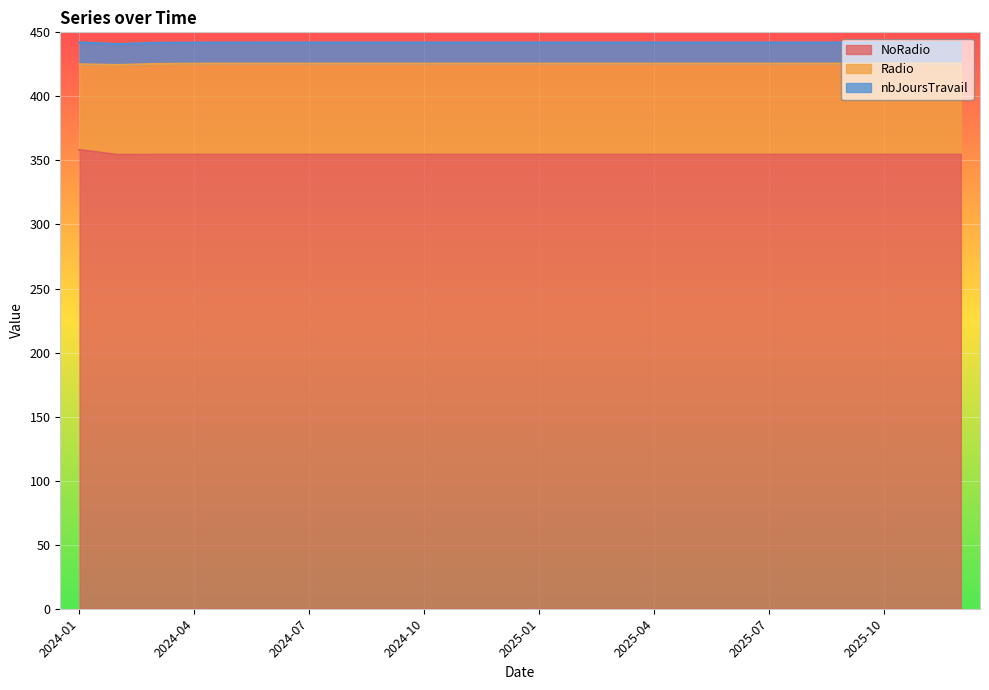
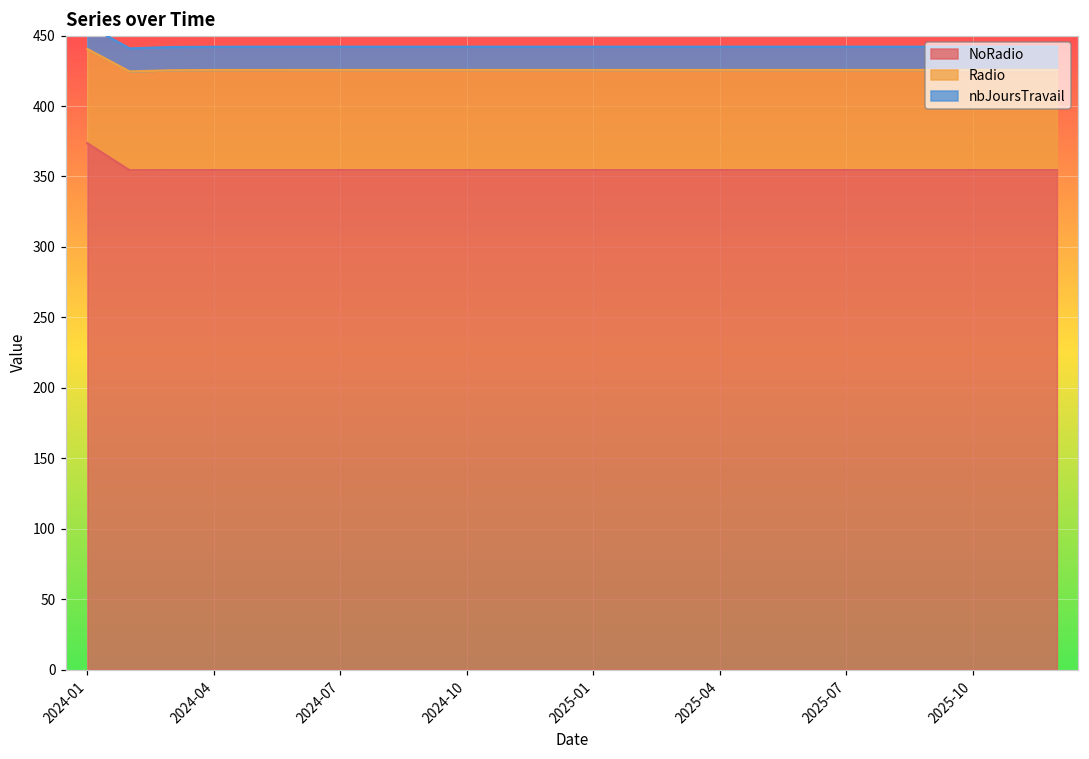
NoRadio, 2024-01: 358 -> 374
